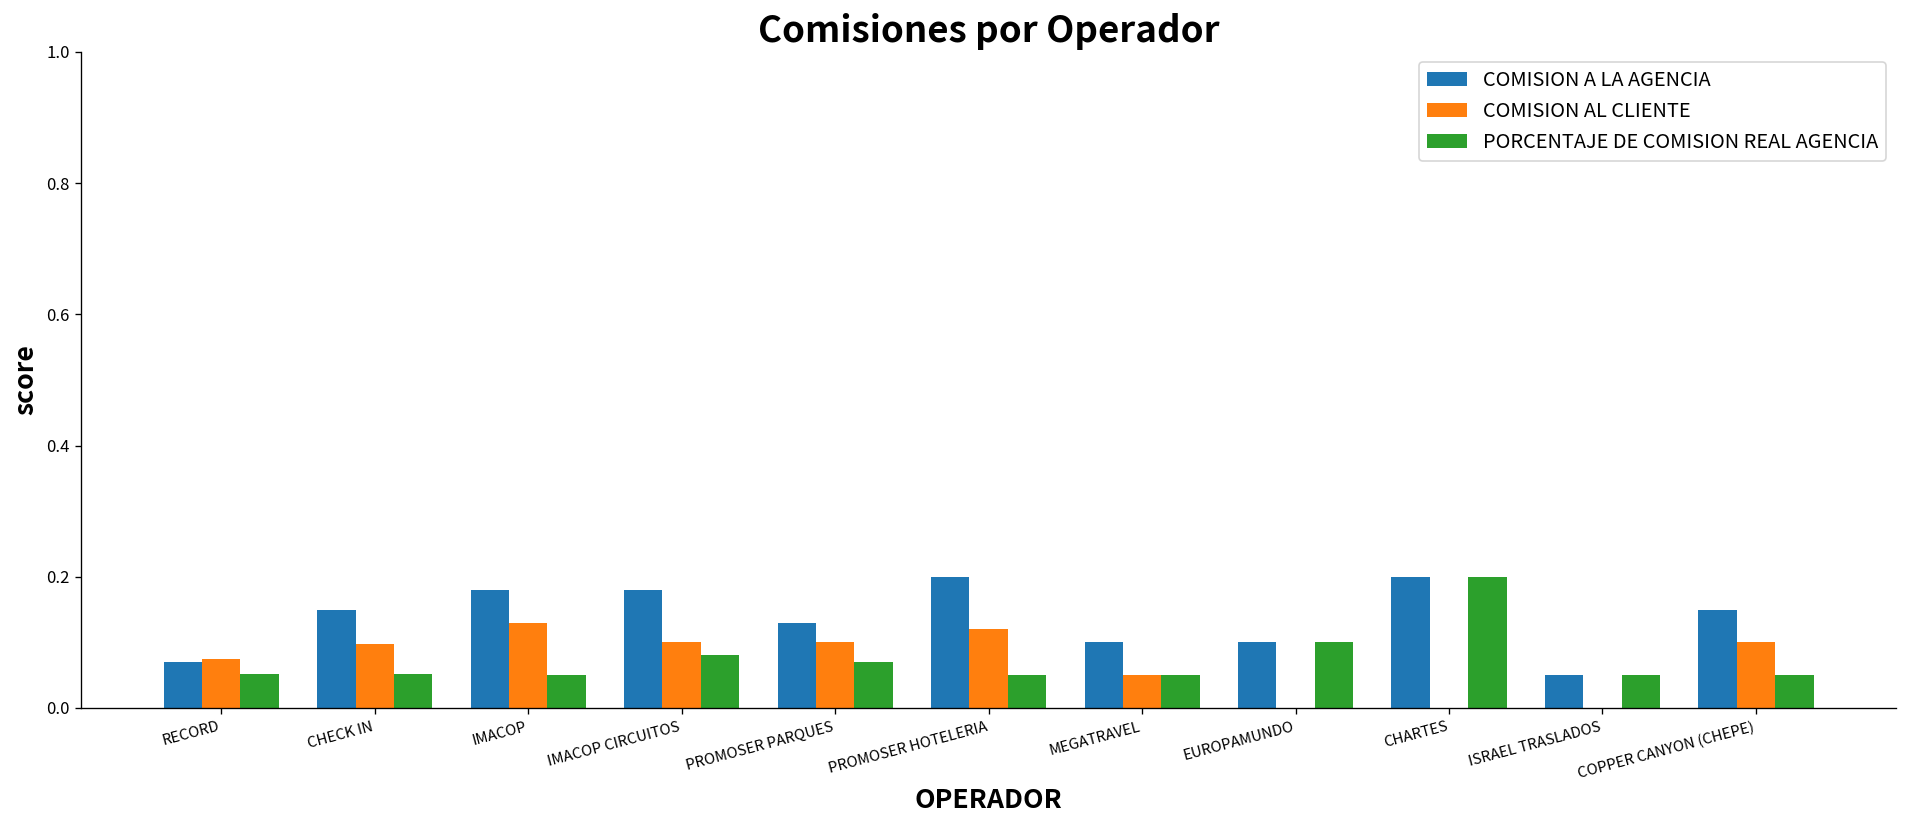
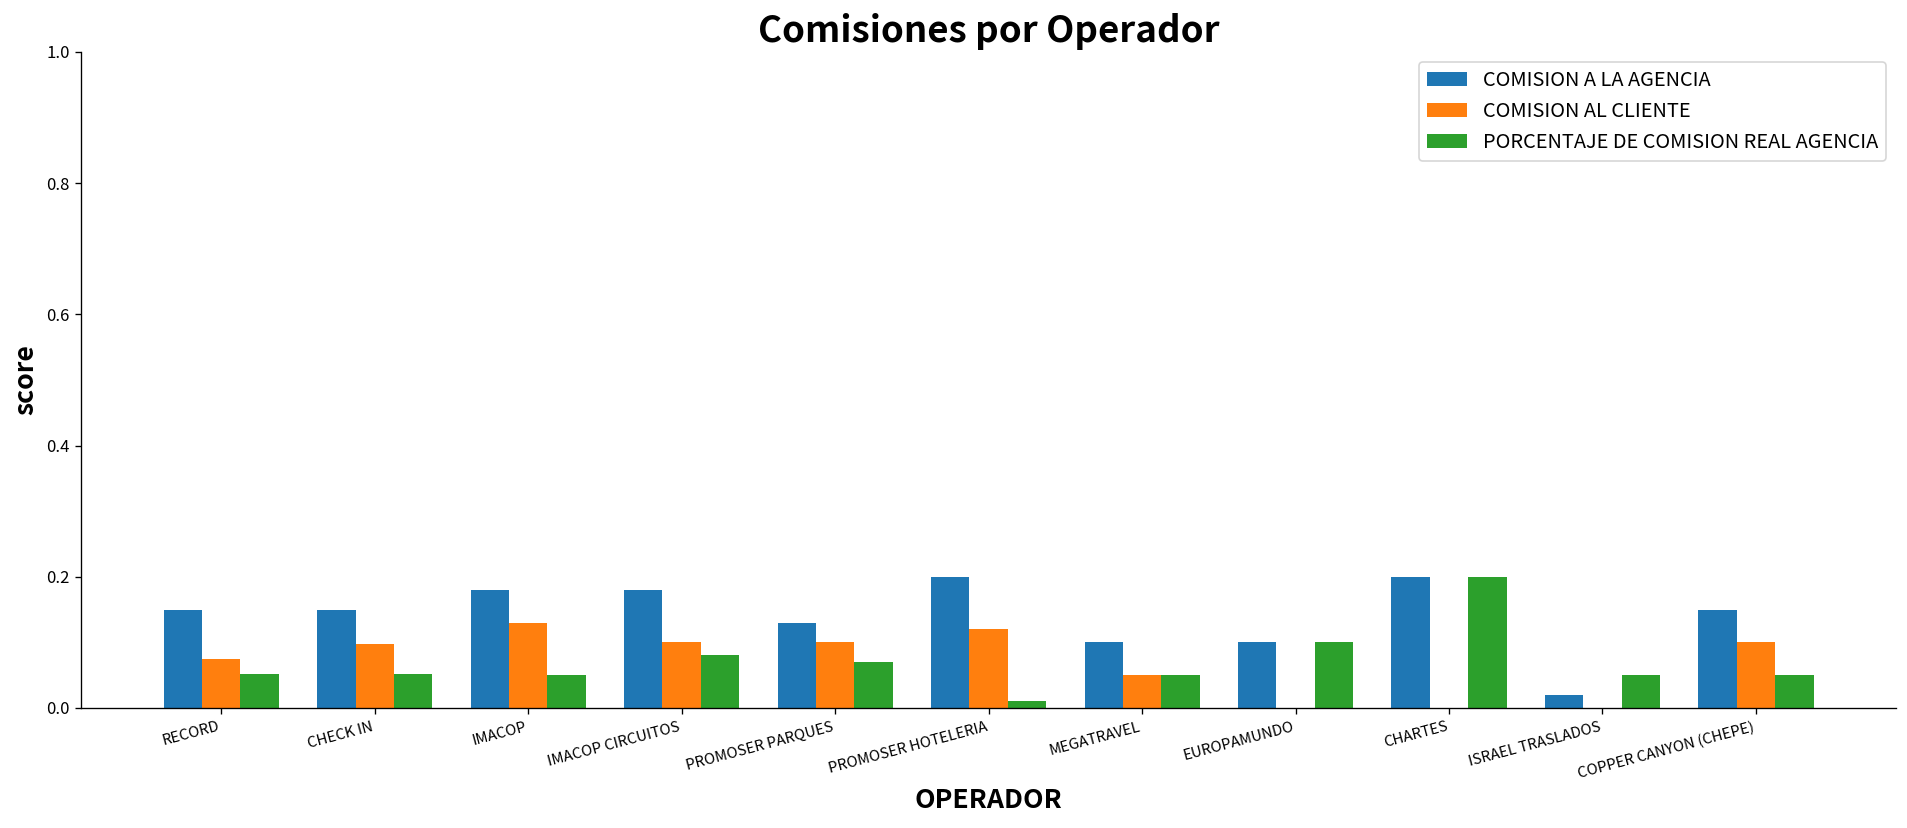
COMISION A LA AGENCIA, RECORD: 0.07 -> 0.15
PORCENTAJE DE COMISION REAL AGENCIA, PROMOSER HOTELERIA: 0.05 -> 0.01
COMISION A LA AGENCIA, ISRAEL TRASLADOS: 0.05 -> 0.02
